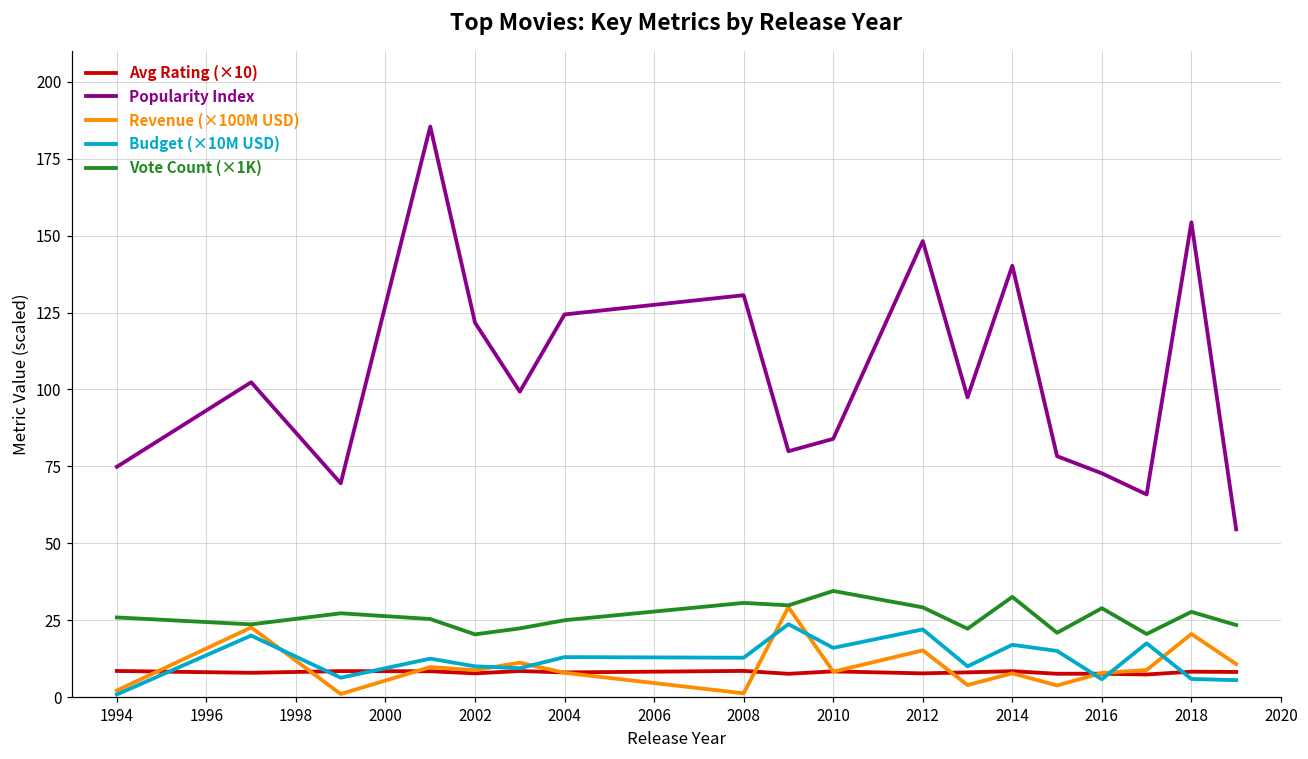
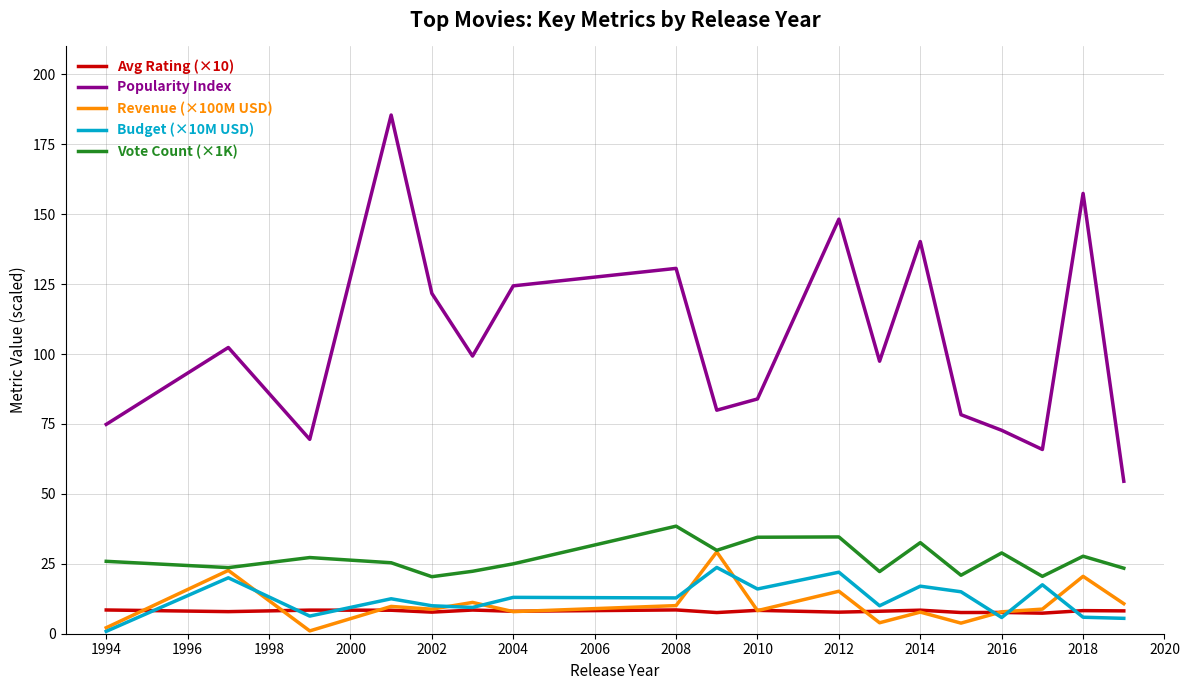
Revenue (×100M USD), 2008: 1 -> 10
Vote Count (×1K), 2008: 31 -> 38
Vote Count (×1K), 2012: 29 -> 35
Popularity Index, 2018: 154 -> 157
